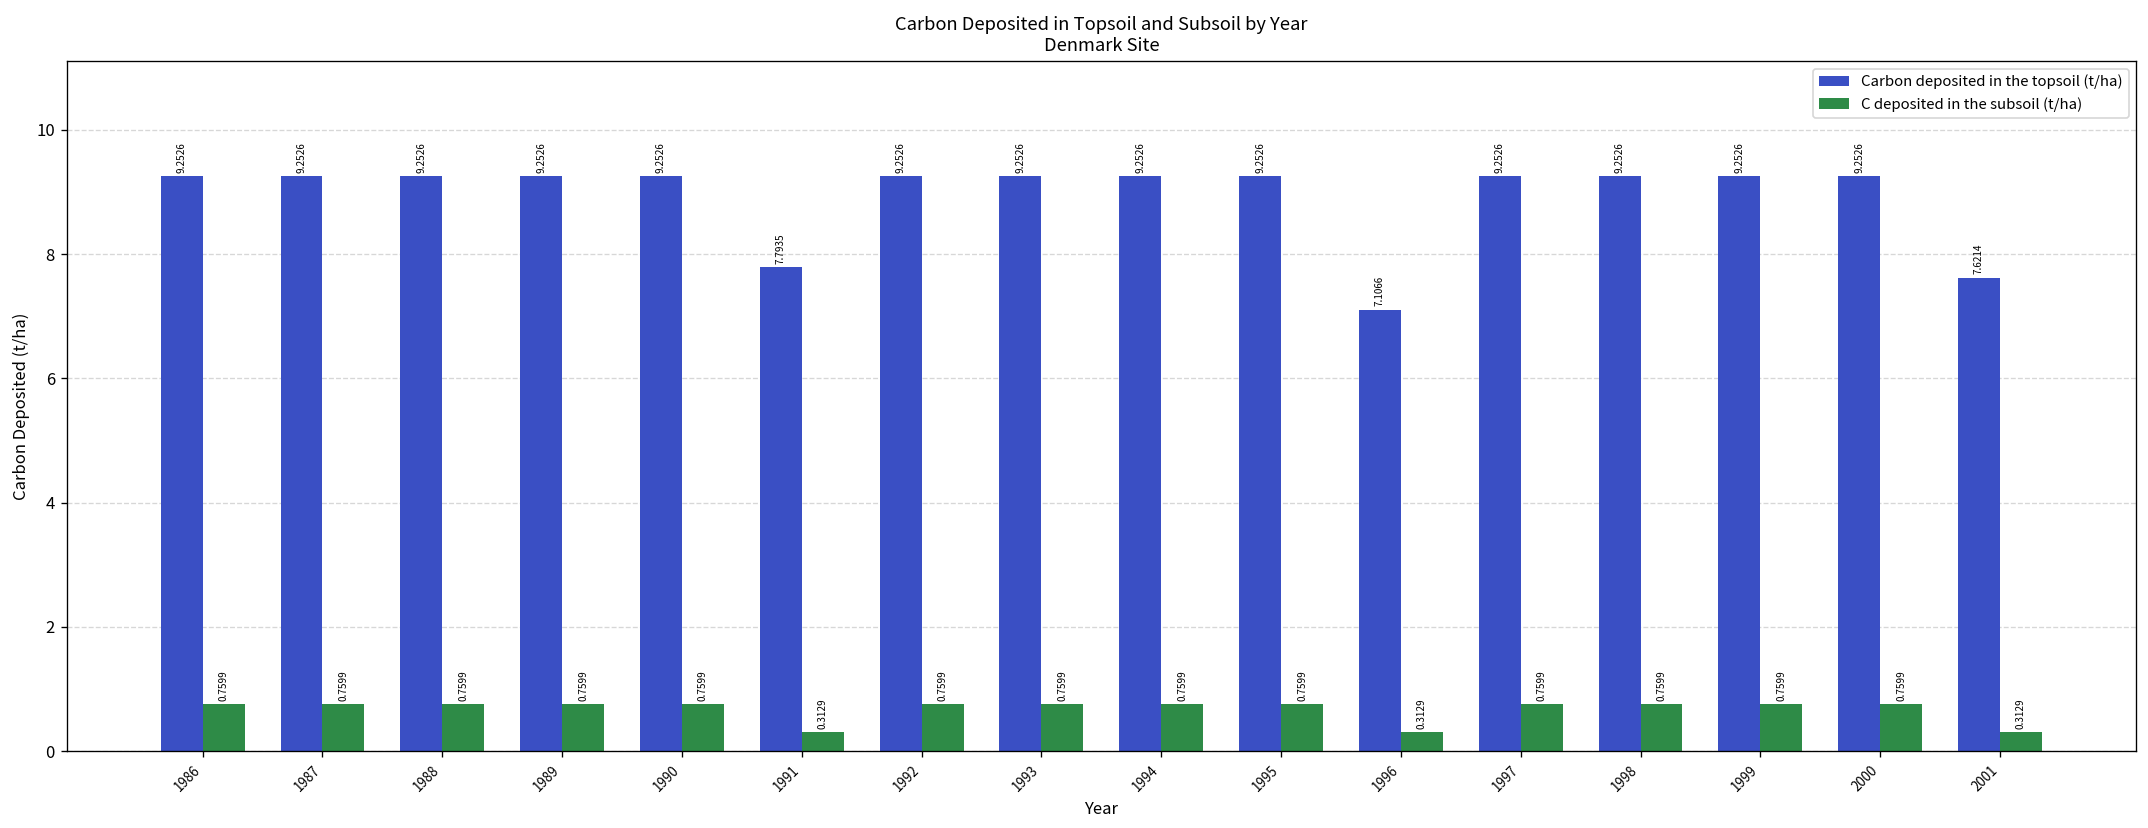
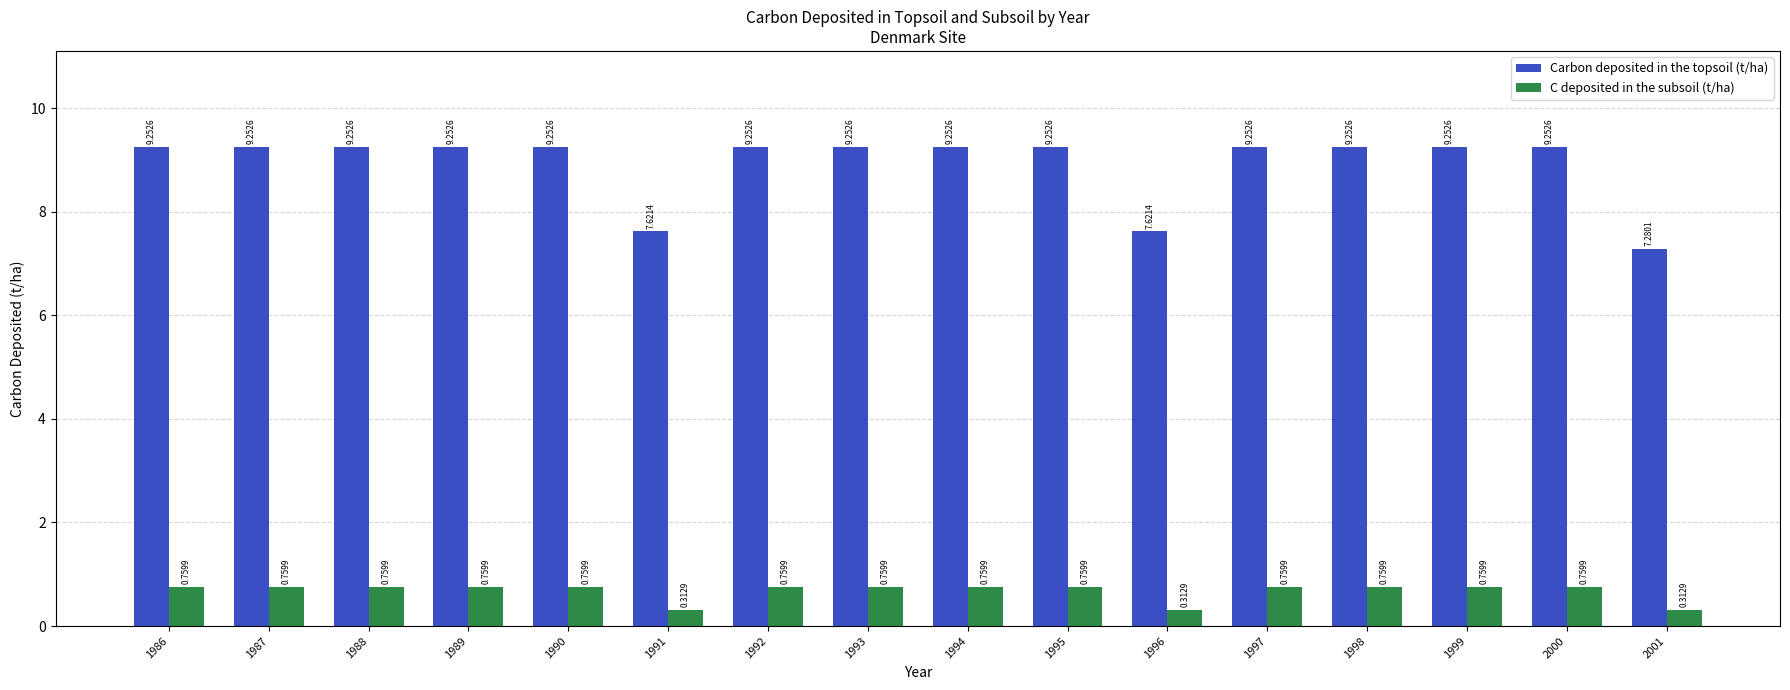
Carbon deposited in the topsoil (t/ha), 1991: 7.7935 -> 7.6214
Carbon deposited in the topsoil (t/ha), 1996: 7.1066 -> 7.6214
Carbon deposited in the topsoil (t/ha), 2001: 7.6214 -> 7.2801
